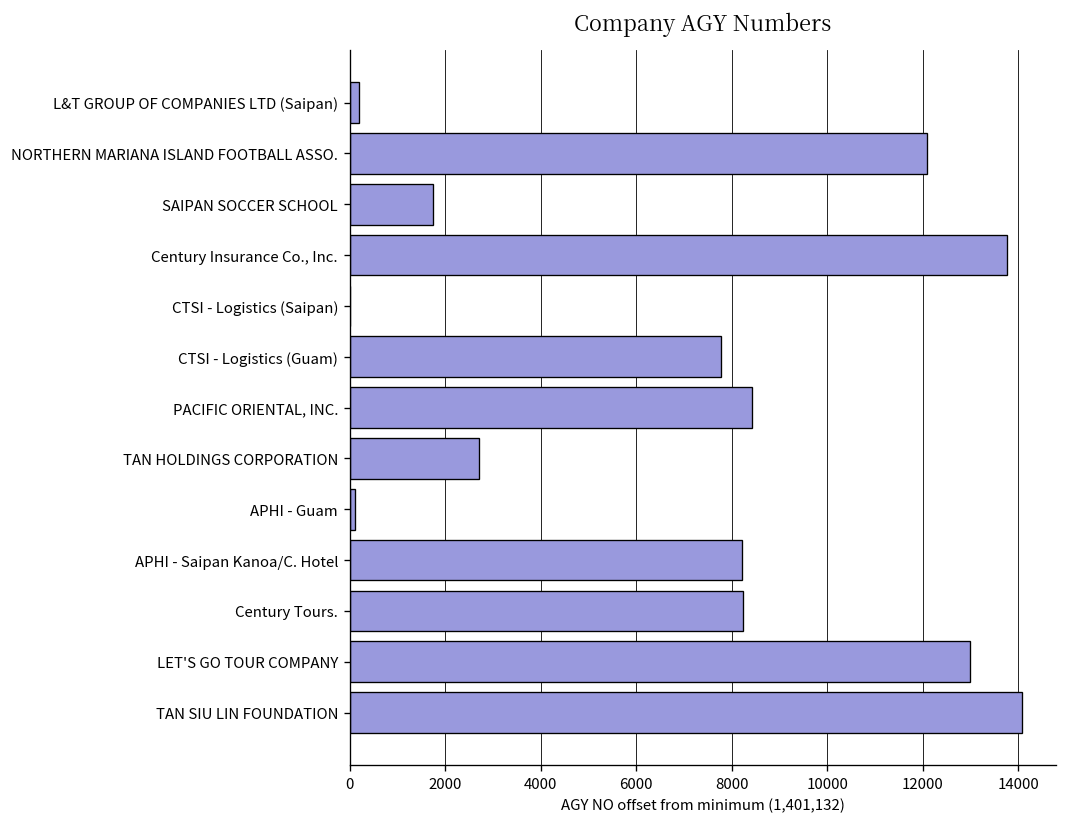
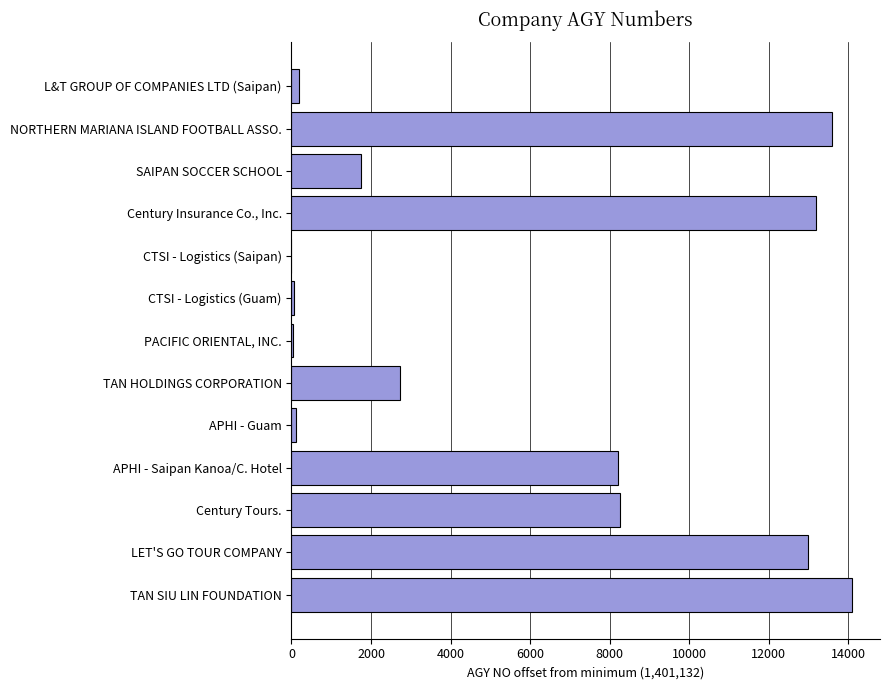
NORTHERN MARIANA ISLAND FOOTBALL ASSO.: 12100 -> 13600
Century Insurance Co., Inc.: 13800 -> 13200
CTSI - Logistics (Guam): 7800 -> 100
PACIFIC ORIENTAL, INC.: 8400 -> 0
